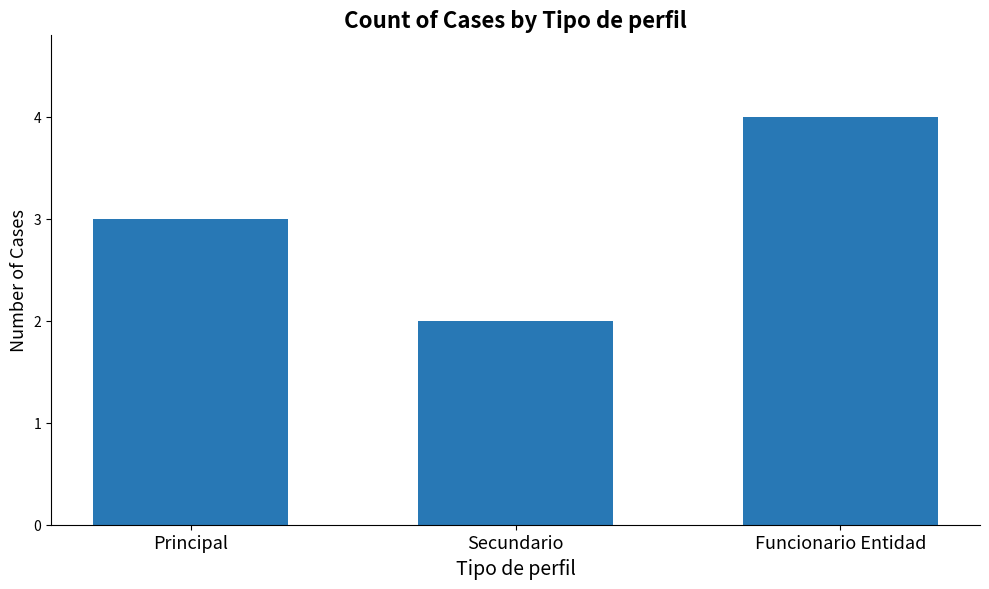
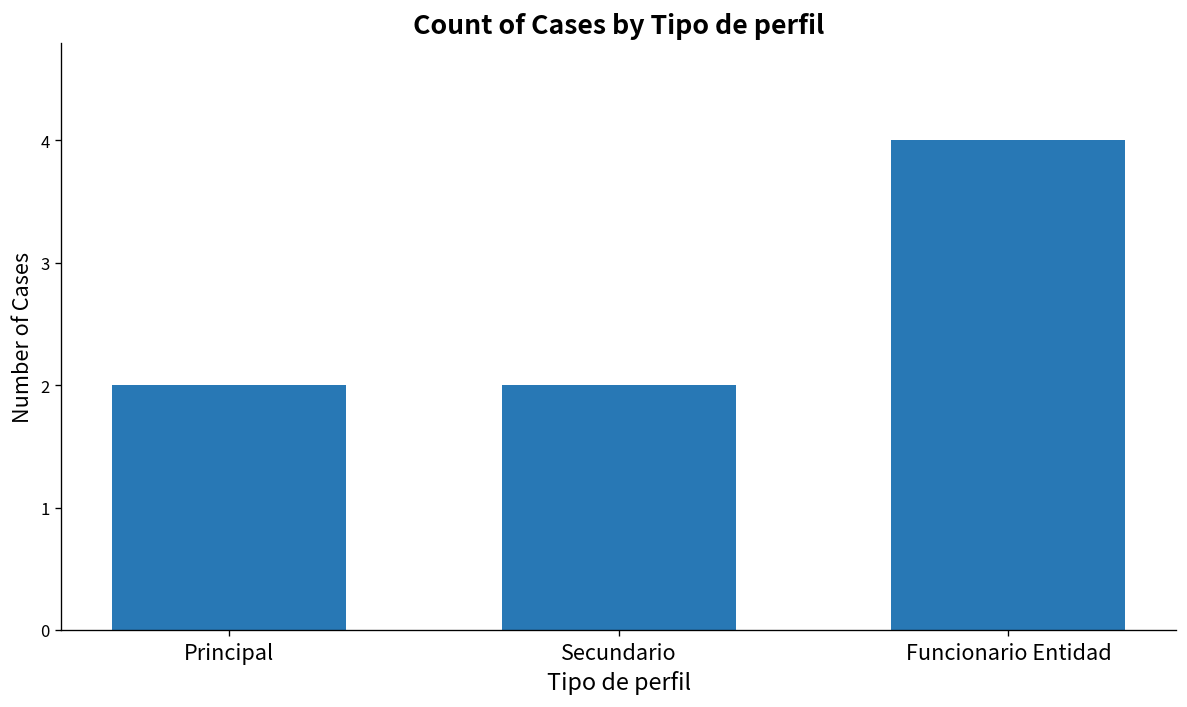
Principal: 3 -> 2
